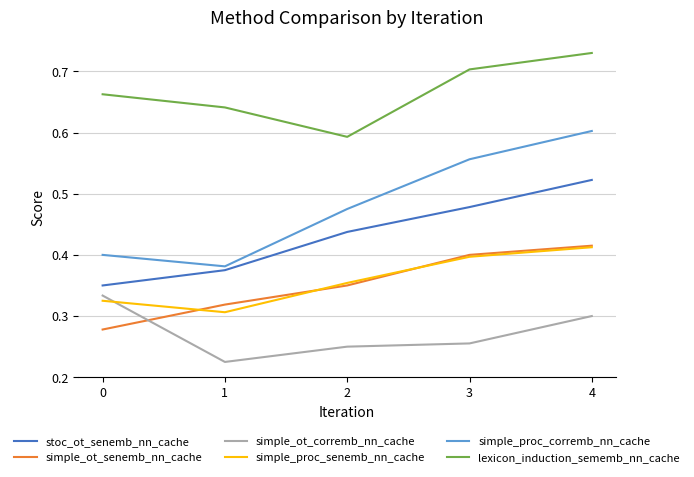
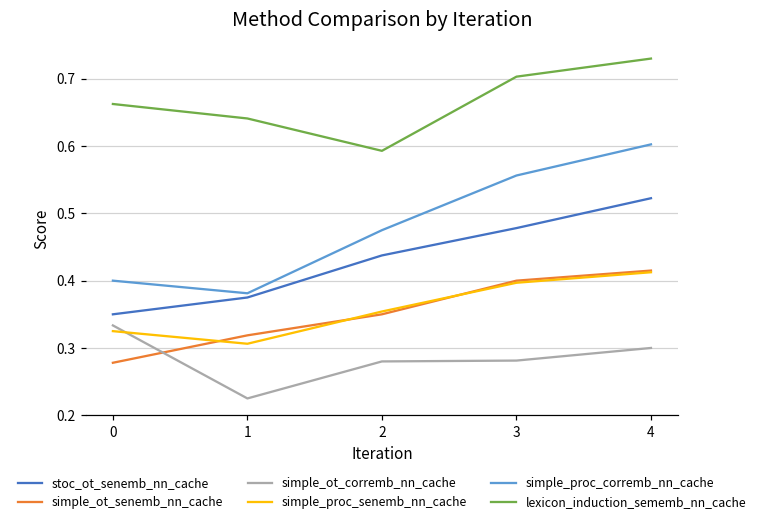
simple_ot_corremb_nn_cache, 2: 0.25 -> 0.28
simple_ot_corremb_nn_cache, 3: 0.26 -> 0.28
